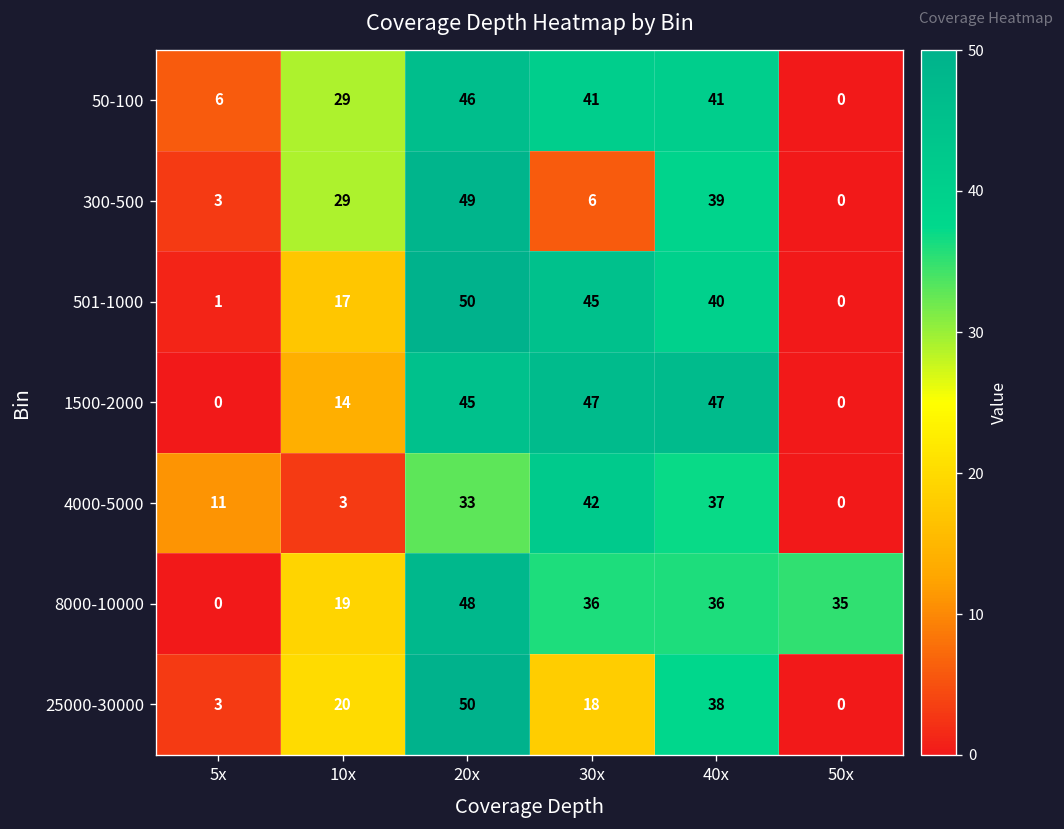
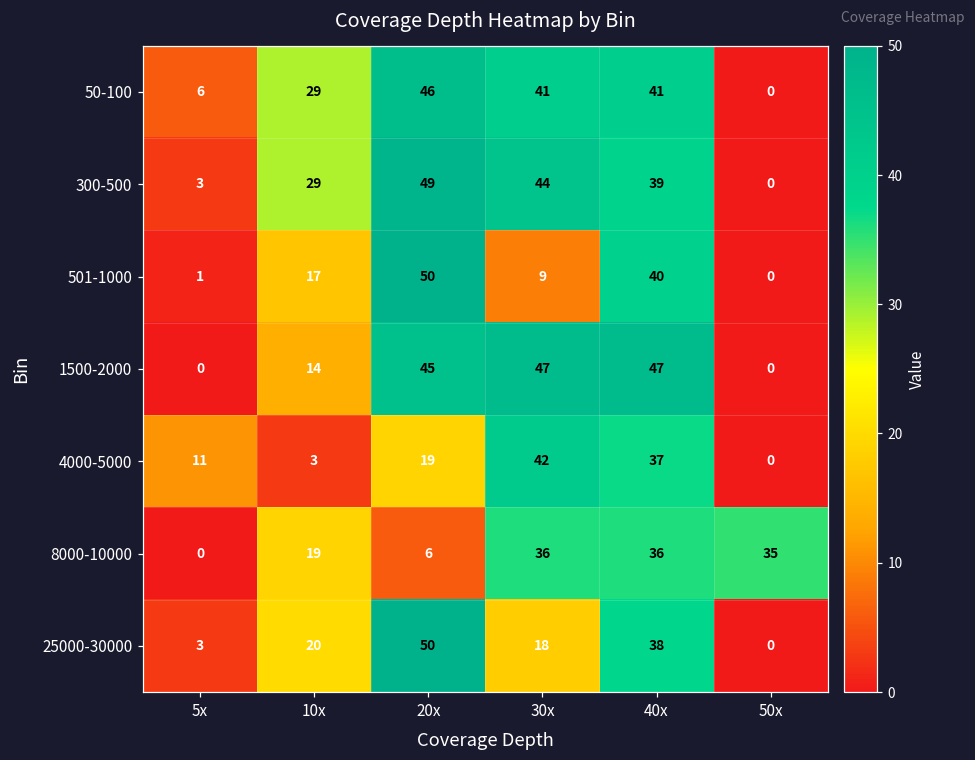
300-500, 30x: 6 -> 44
501-1000, 30x: 45 -> 9
4000-5000, 20x: 33 -> 19
8000-10000, 20x: 48 -> 6
